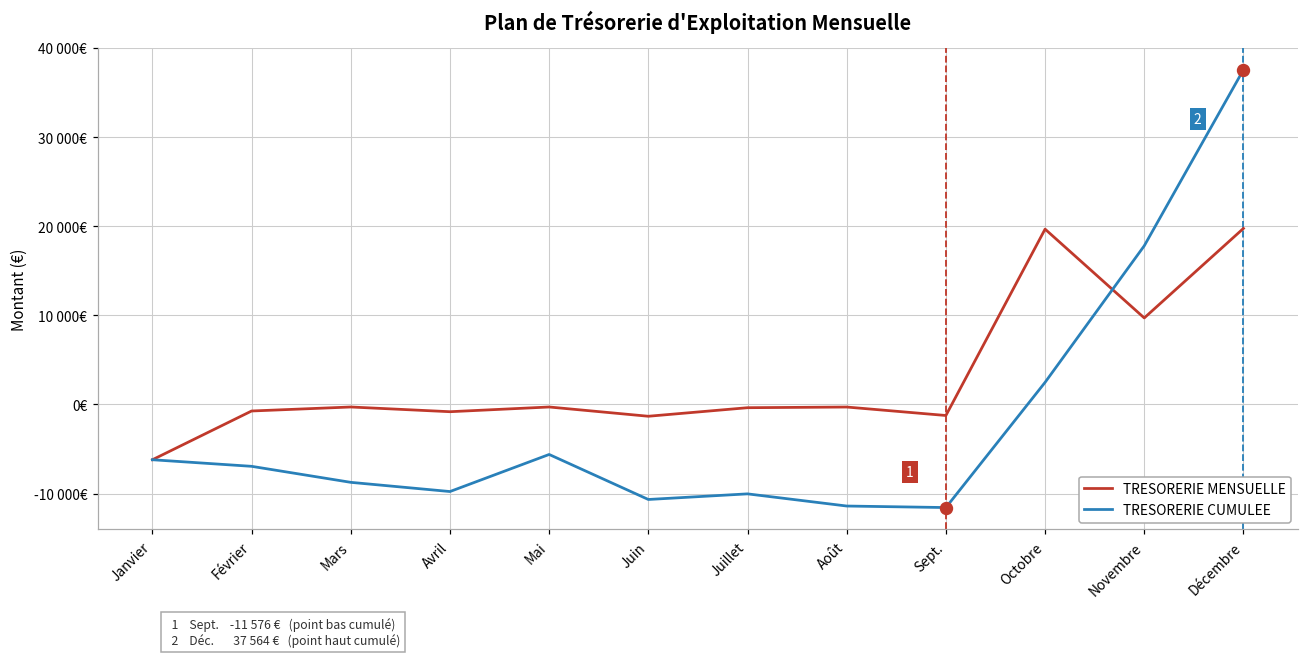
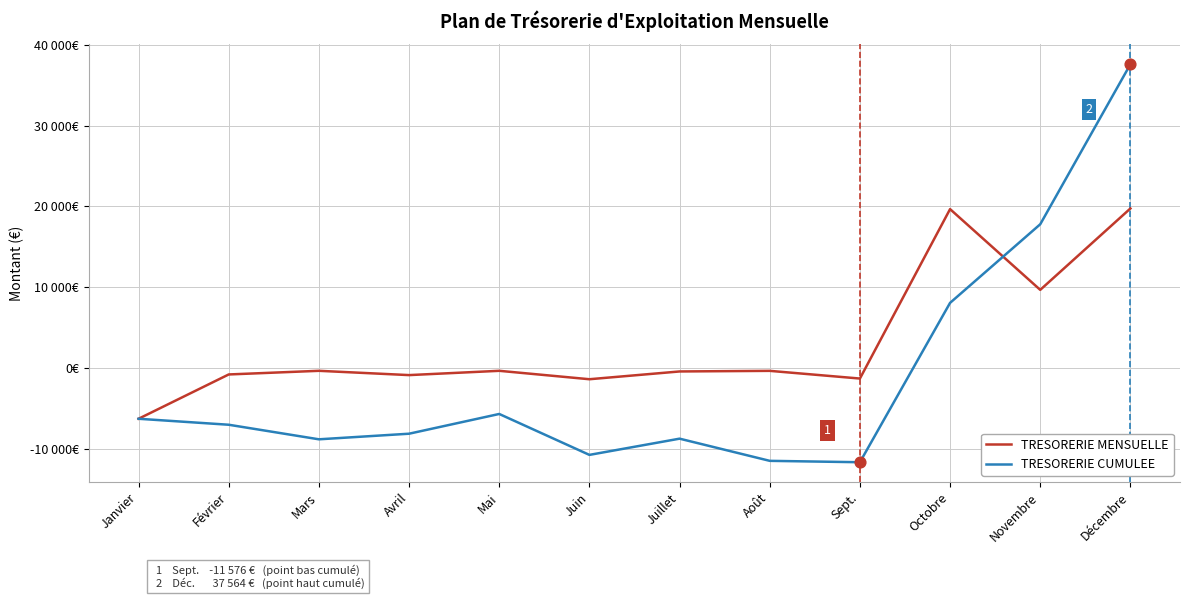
TRESORERIE CUMULEE, Avril: -10000€ -> -8000€
TRESORERIE CUMULEE, Juillet: -10000€ -> -9000€
TRESORERIE CUMULEE, Octobre: 2000€ -> 8000€
